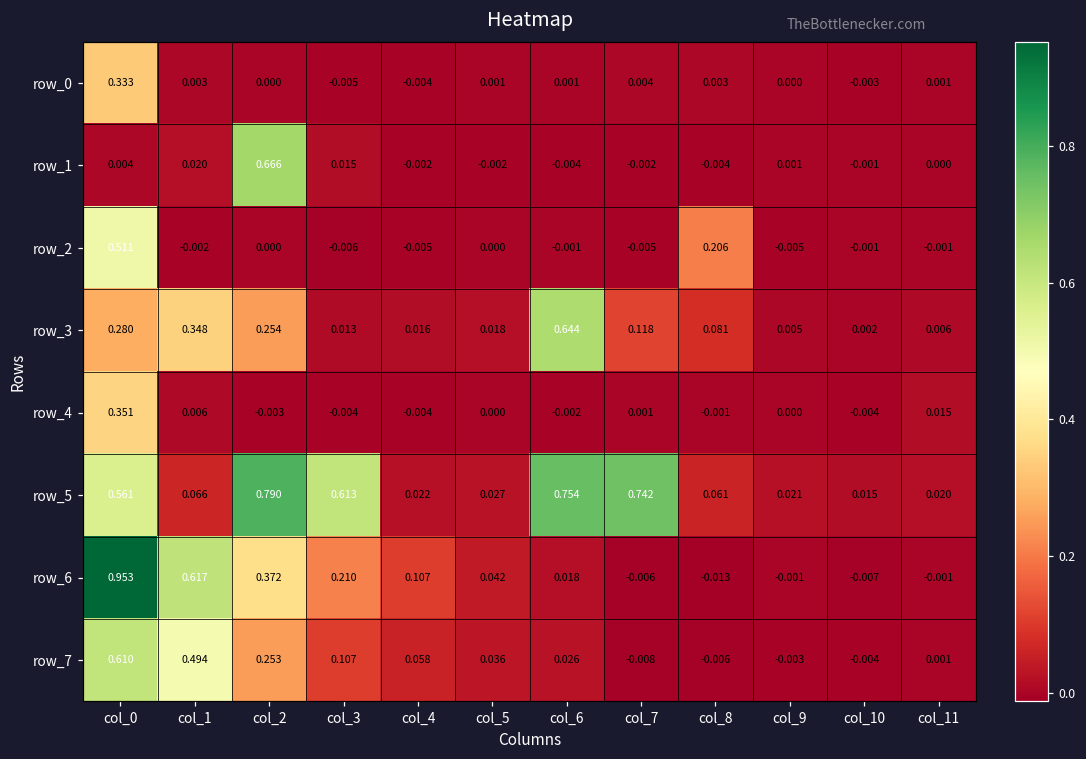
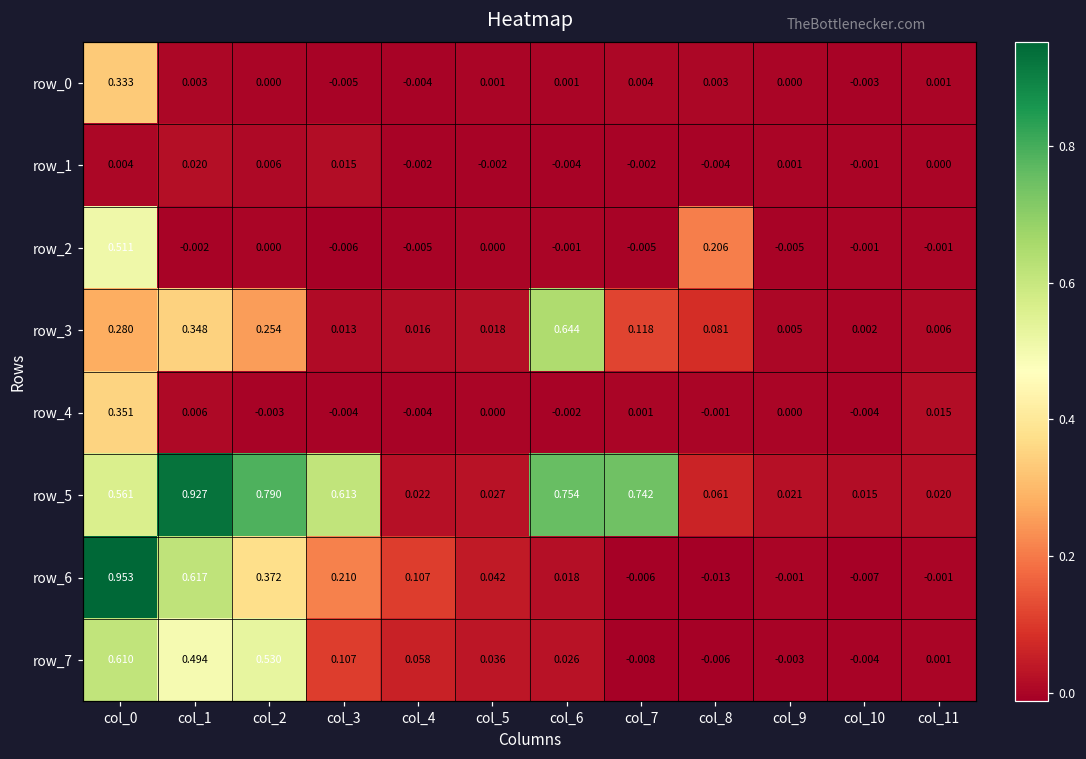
row_1, col_2: 0.666 -> 0.006
row_5, col_1: 0.066 -> 0.927
row_7, col_2: 0.253 -> 0.530
